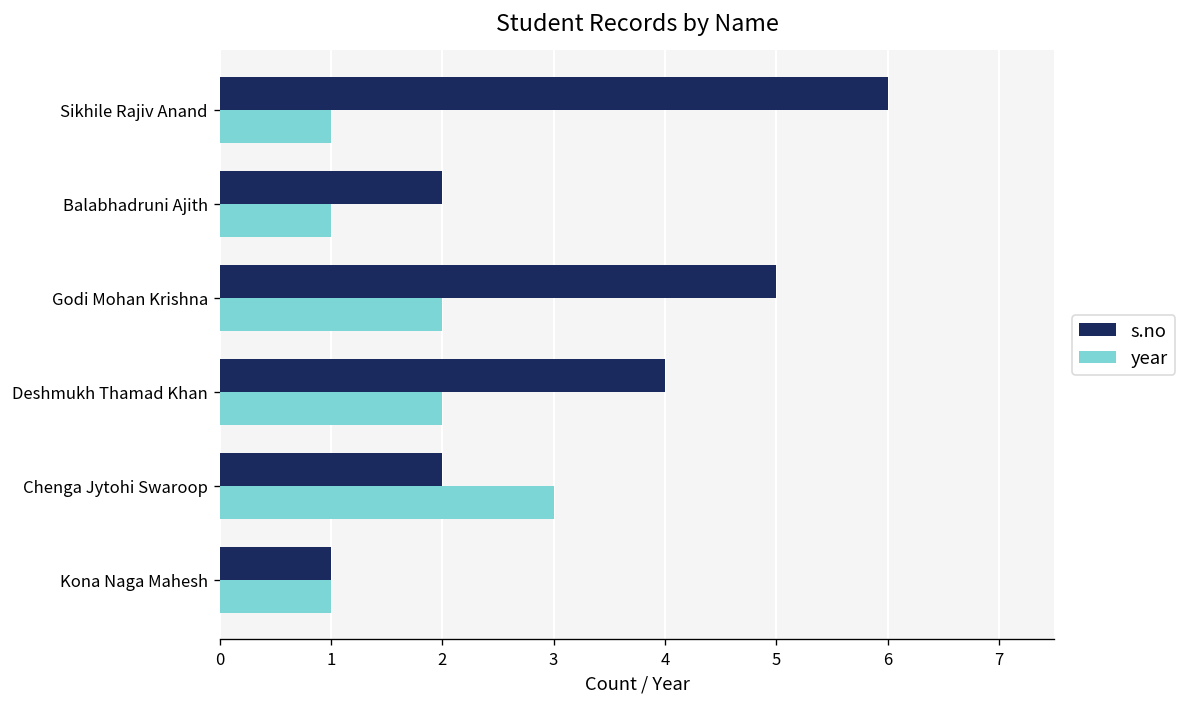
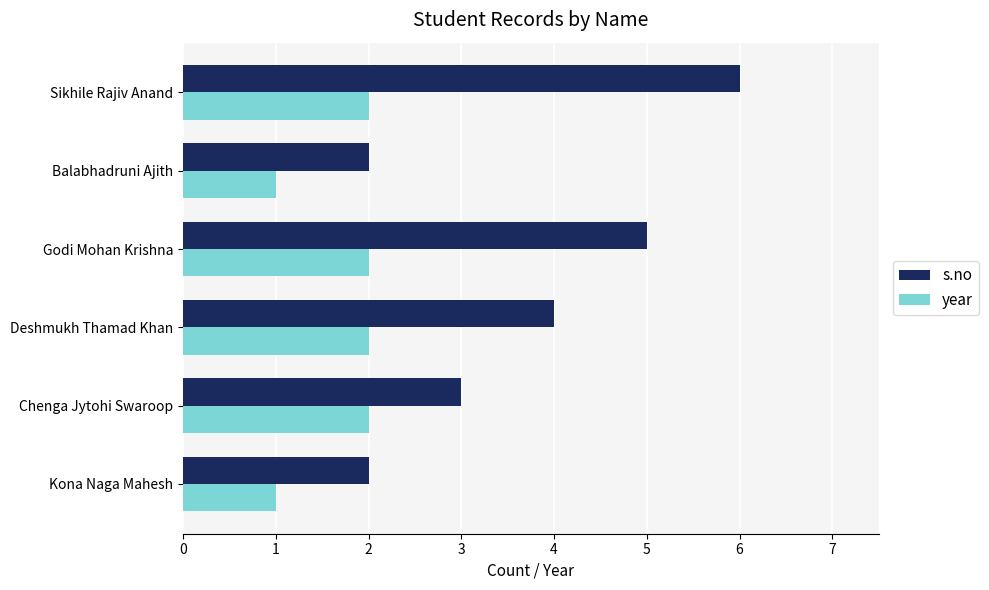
year, Sikhile Rajiv Anand: 1 -> 2
s.no, Chenga Jytohi Swaroop: 2 -> 3
year, Chenga Jytohi Swaroop: 3 -> 2
s.no, Kona Naga Mahesh: 1 -> 2
